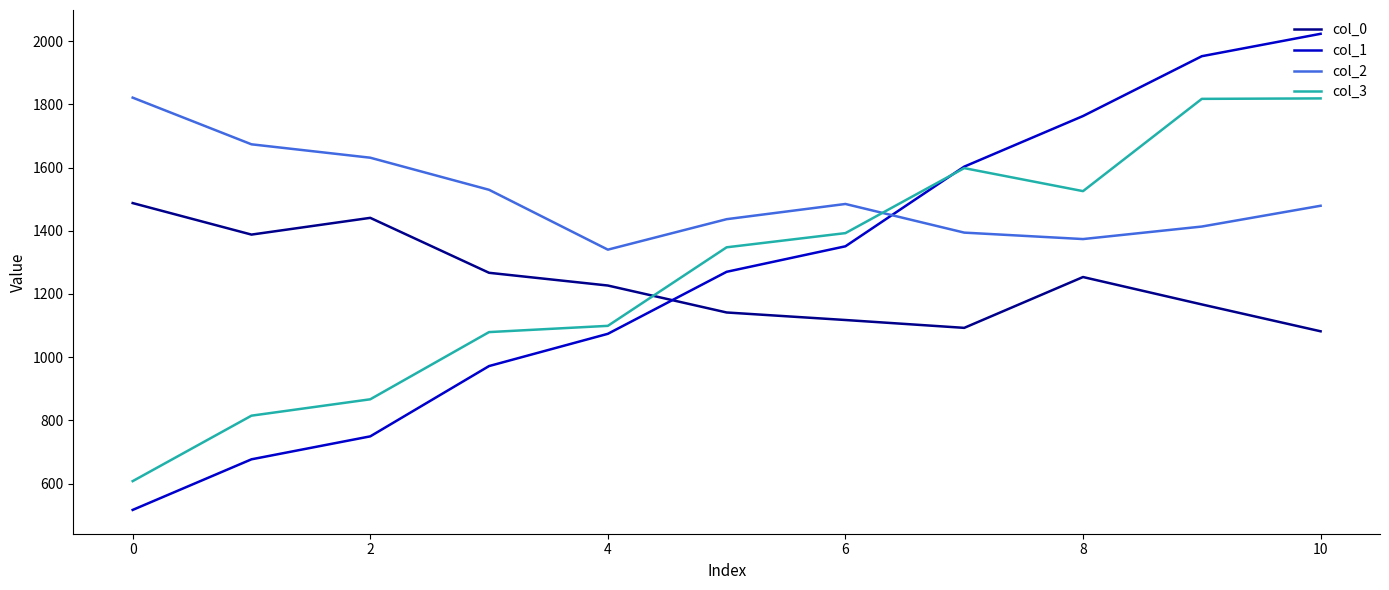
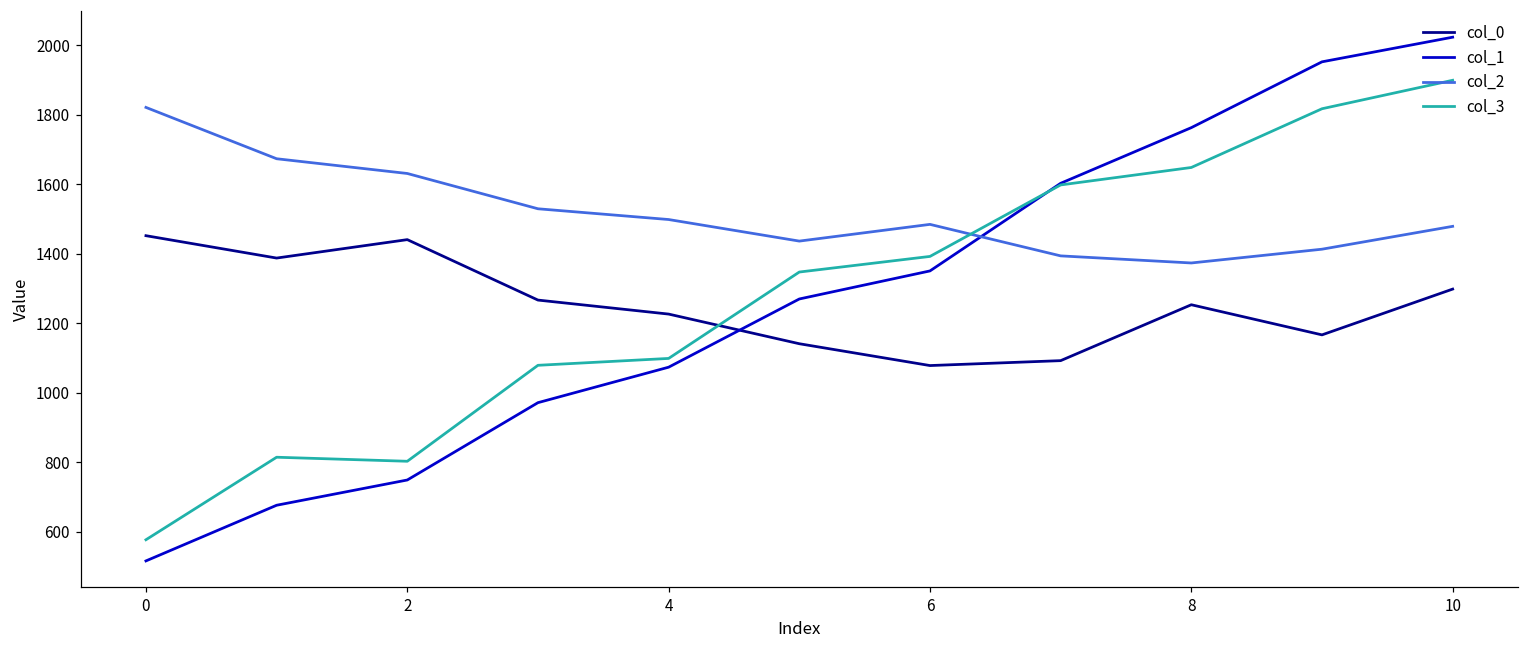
col_0, 0: 1490 -> 1450
col_3, 0: 610 -> 580
col_3, 2: 870 -> 800
col_2, 4: 1340 -> 1500
col_0, 6: 1120 -> 1080
col_3, 8: 1530 -> 1650
col_0, 10: 1080 -> 1300
col_3, 10: 1820 -> 1900
